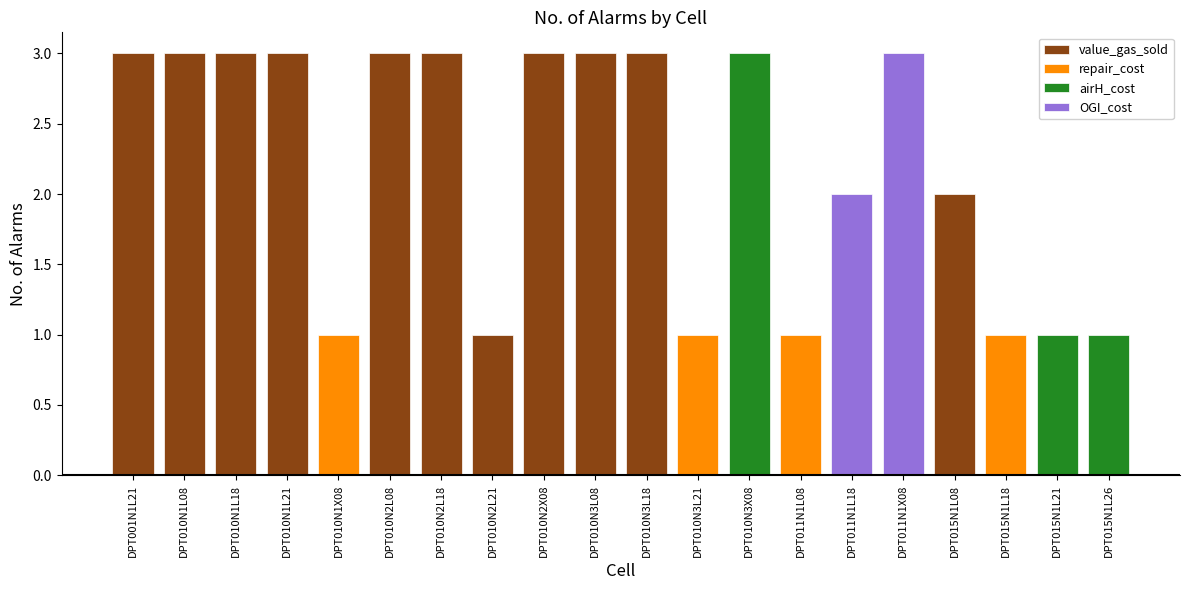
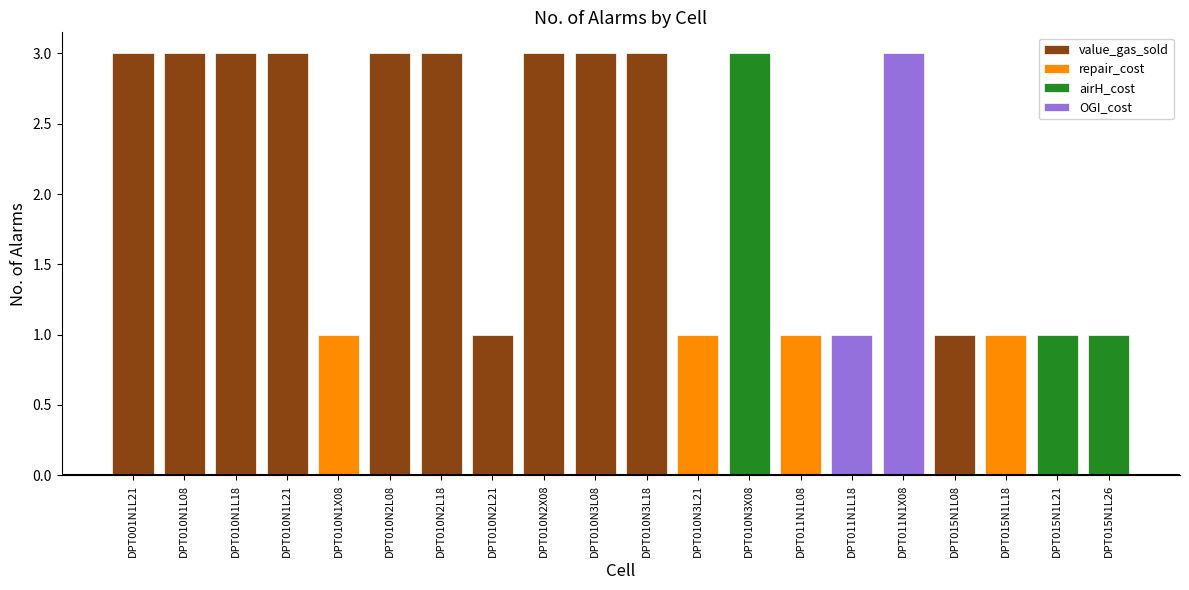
DPT011N1L18: 2 -> 1
DPT015N1L08: 2 -> 1
